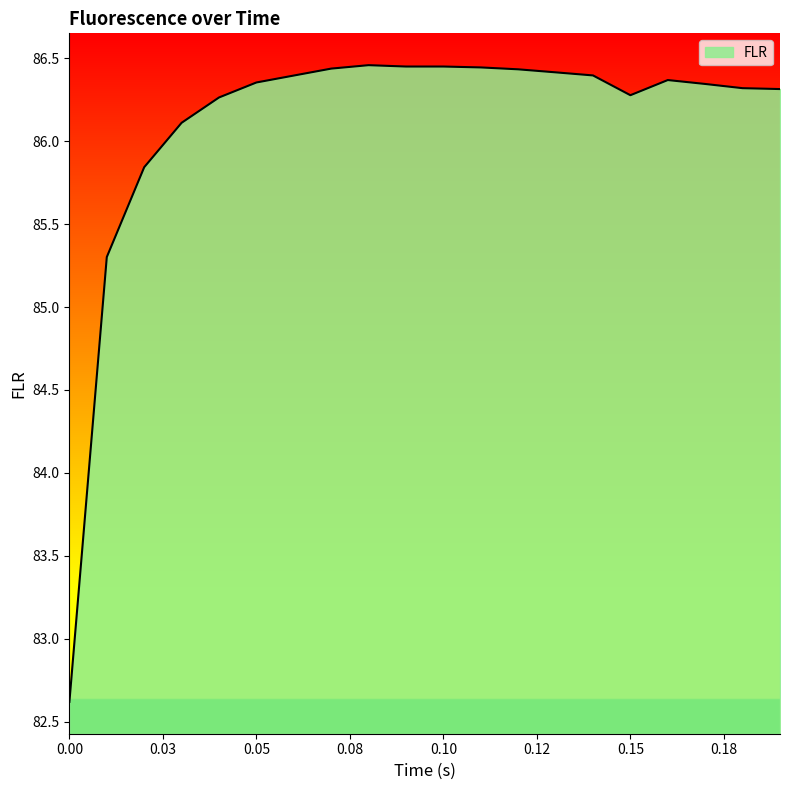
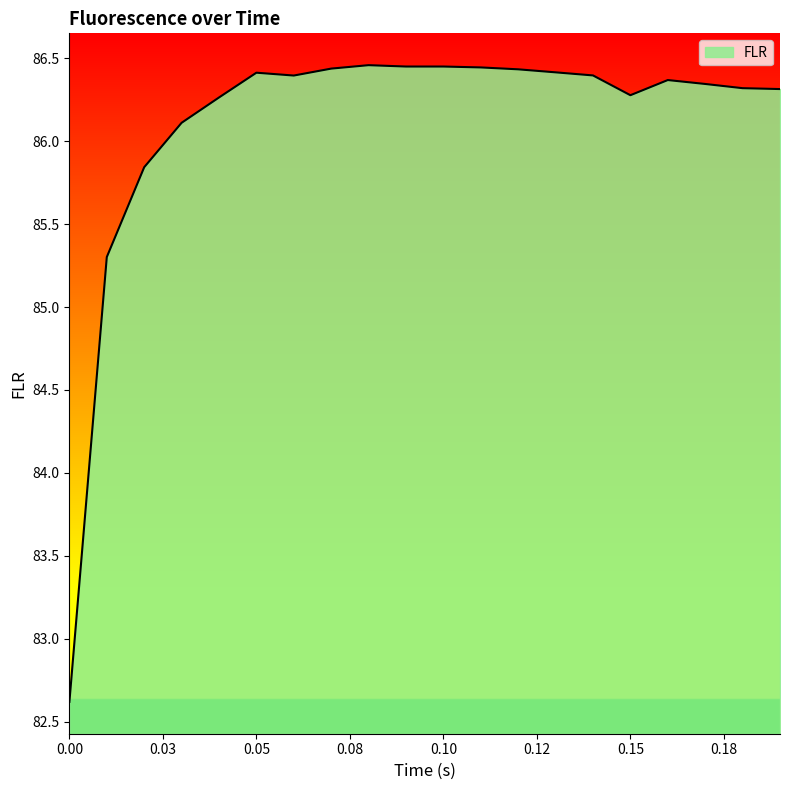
0.05: 86.35 -> 86.41
